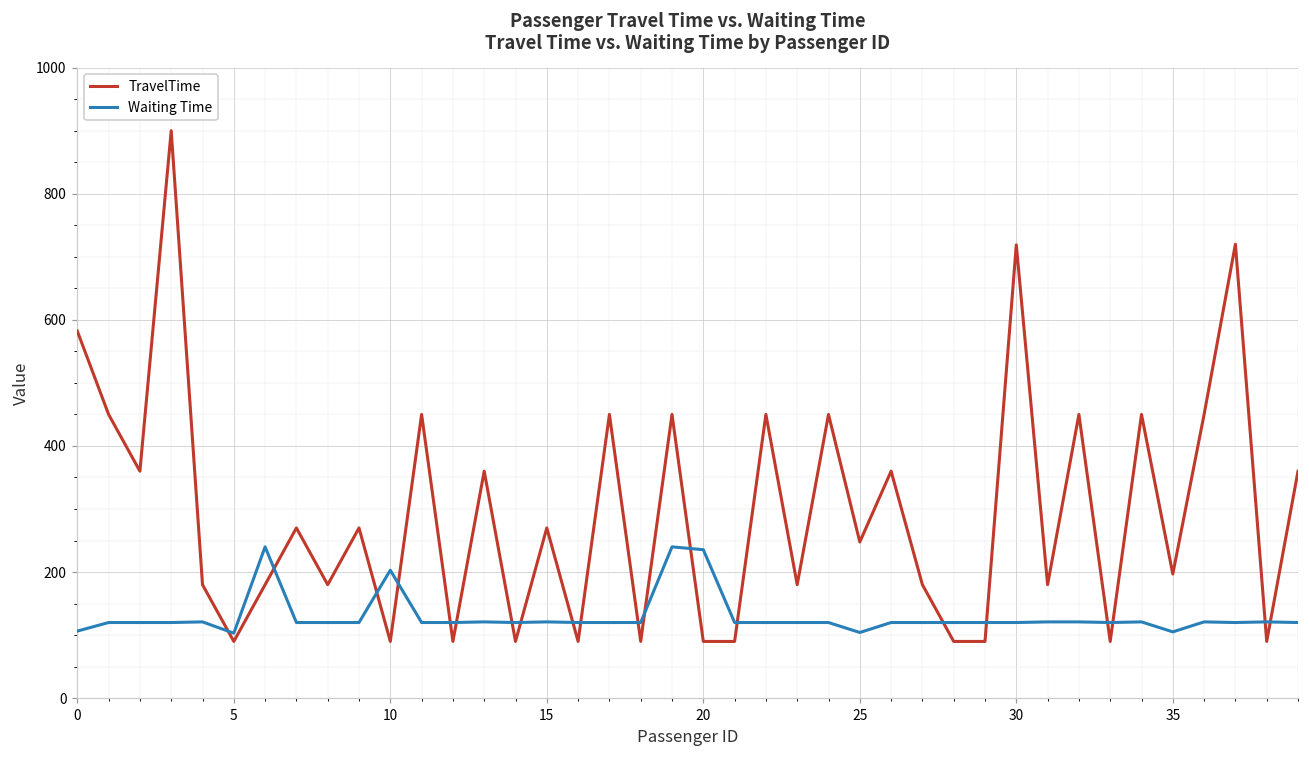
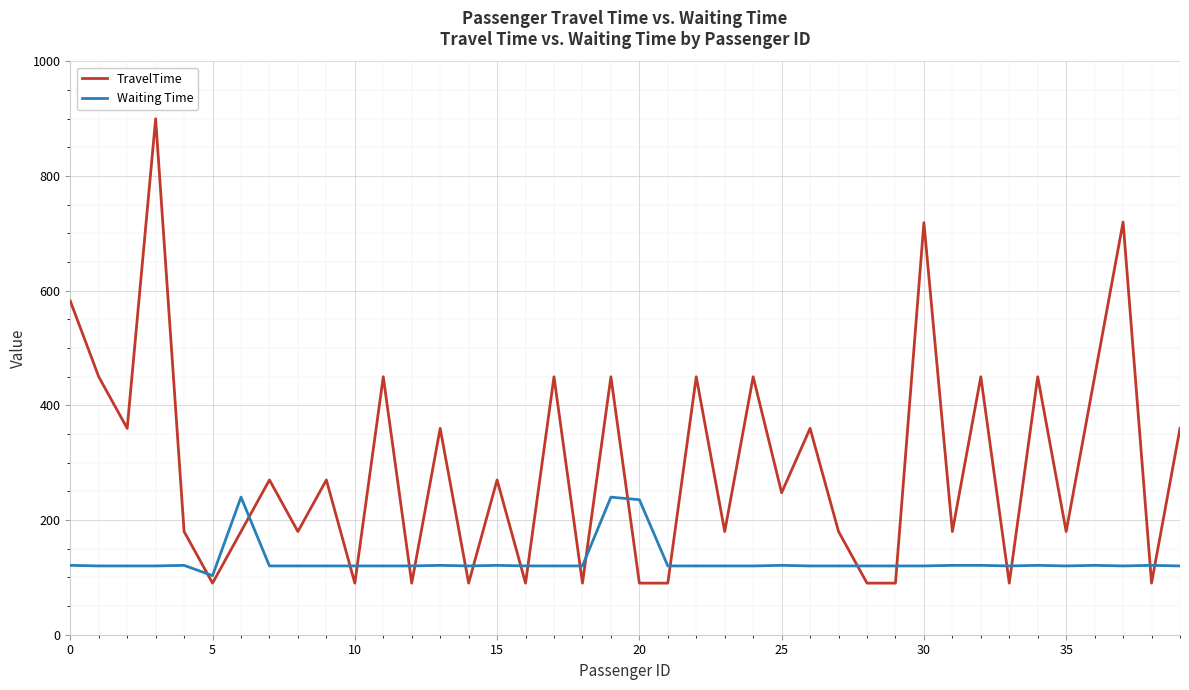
Waiting Time, 0: 110 -> 120
Waiting Time, 10: 200 -> 120
Waiting Time, 25: 100 -> 120
TravelTime, 35: 200 -> 180
Waiting Time, 35: 110 -> 120
